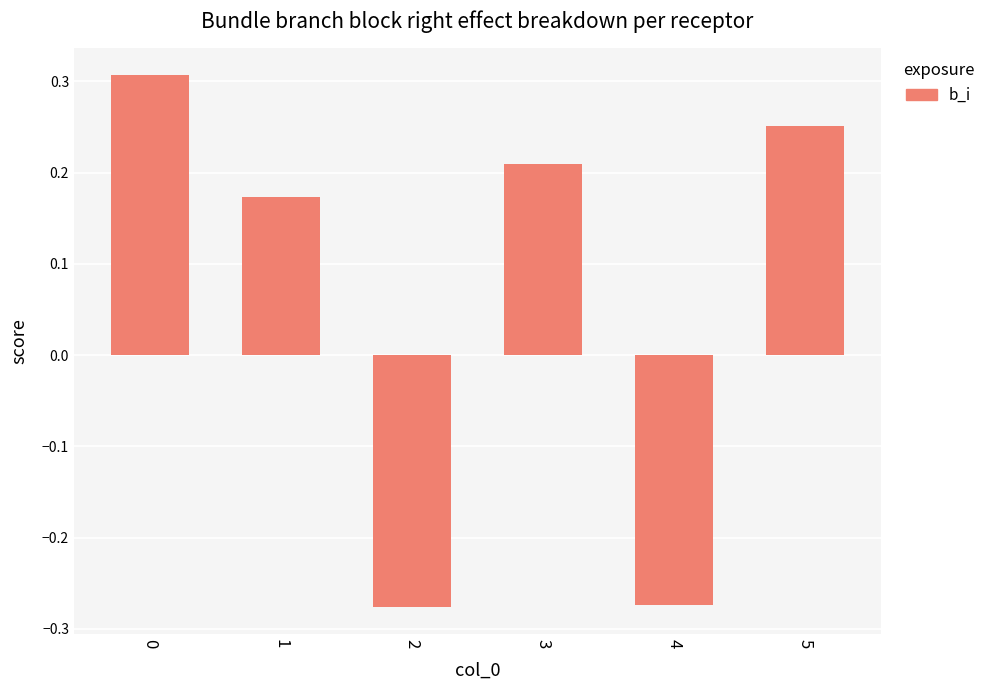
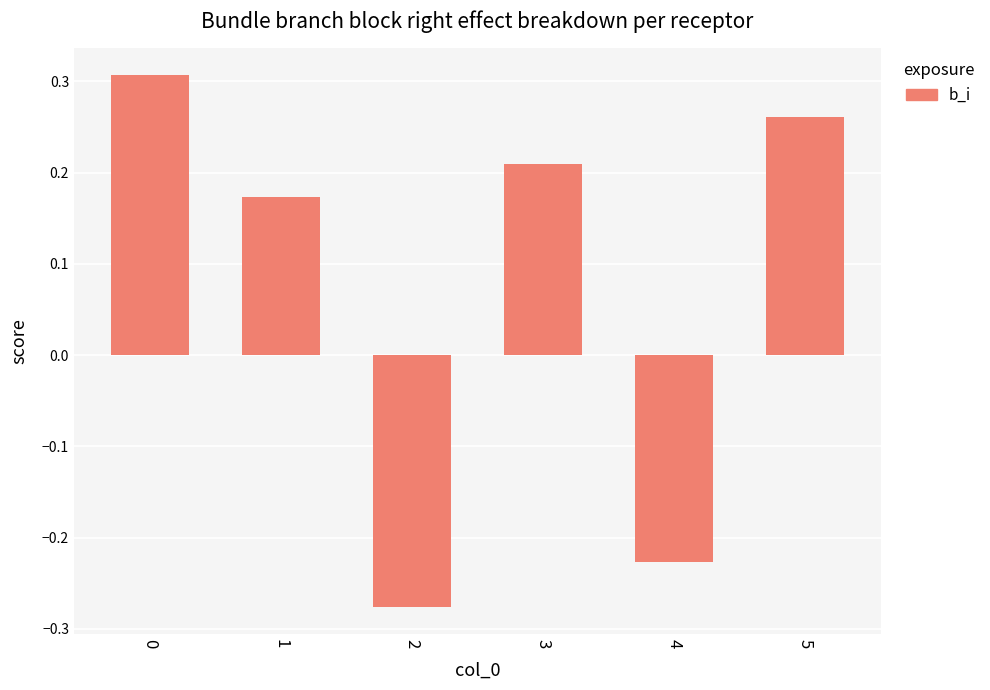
4: -0.27 -> -0.23
5: 0.25 -> 0.26
